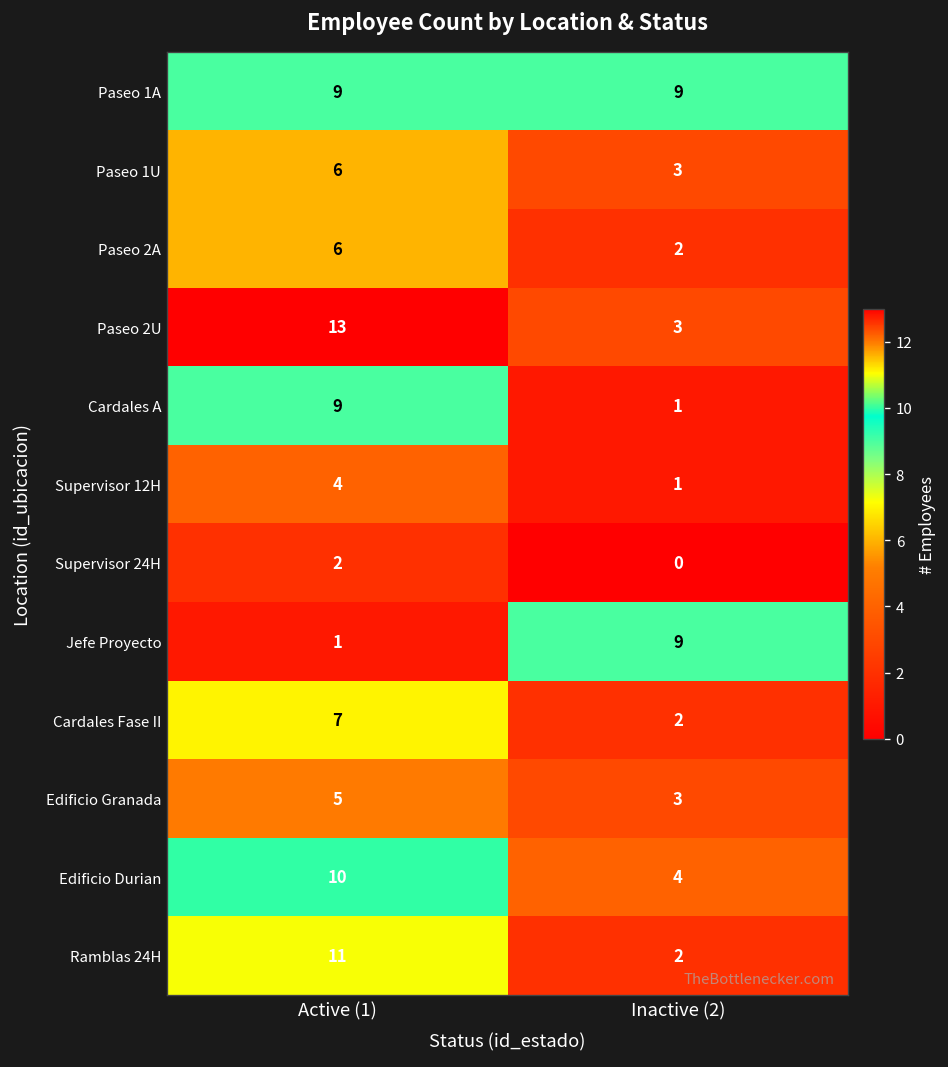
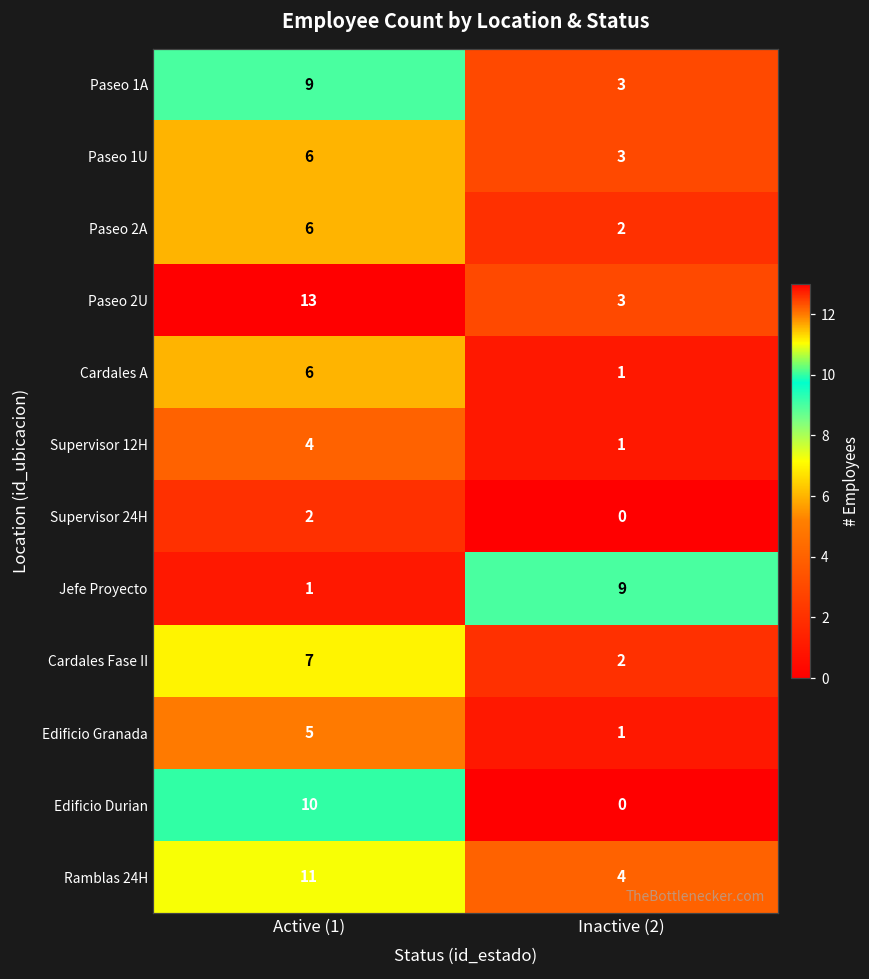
Paseo 1A, Inactive (2): 9 -> 3
Cardales A, Active (1): 9 -> 6
Edificio Granada, Inactive (2): 3 -> 1
Edificio Durian, Inactive (2): 4 -> 0
Ramblas 24H, Inactive (2): 2 -> 4
